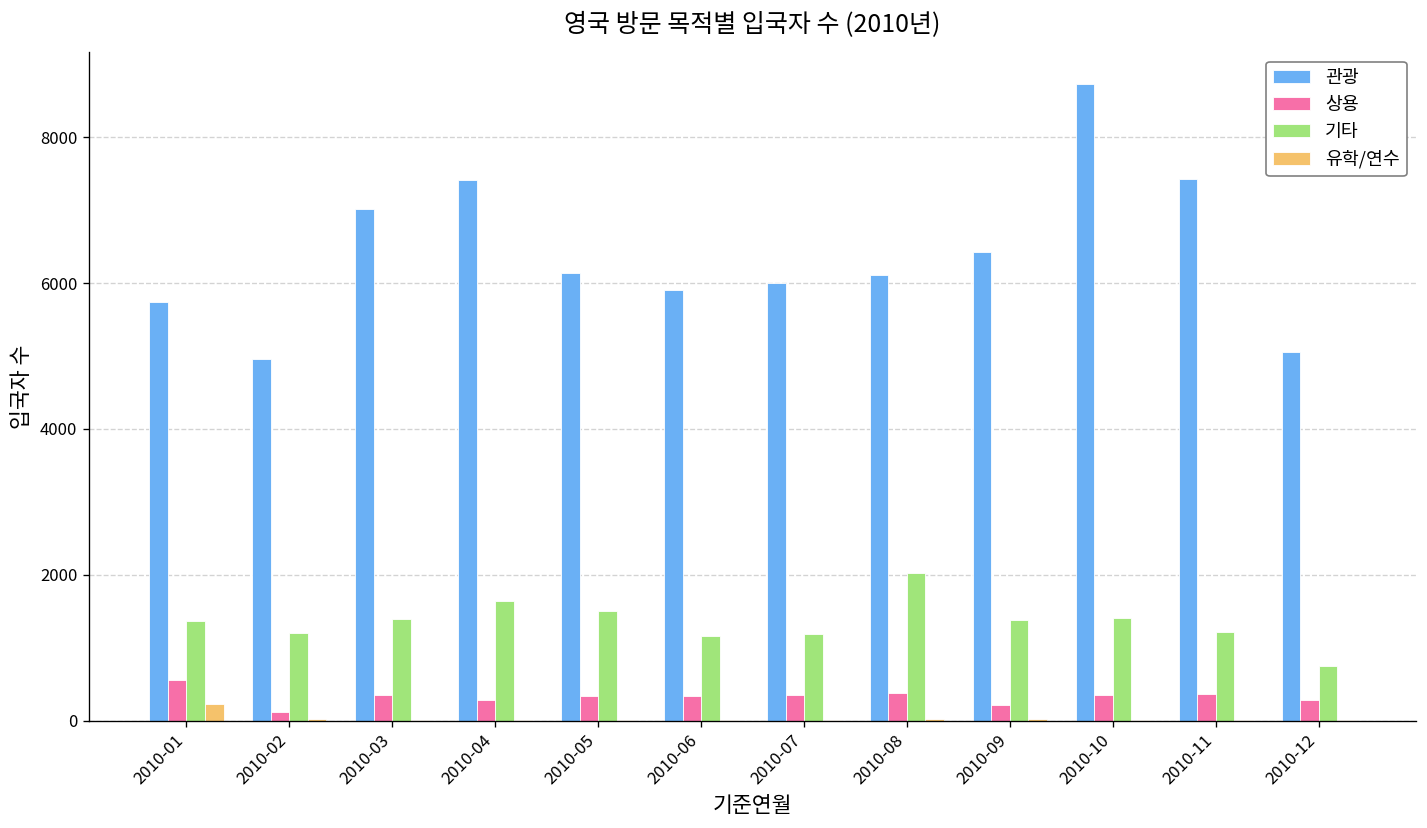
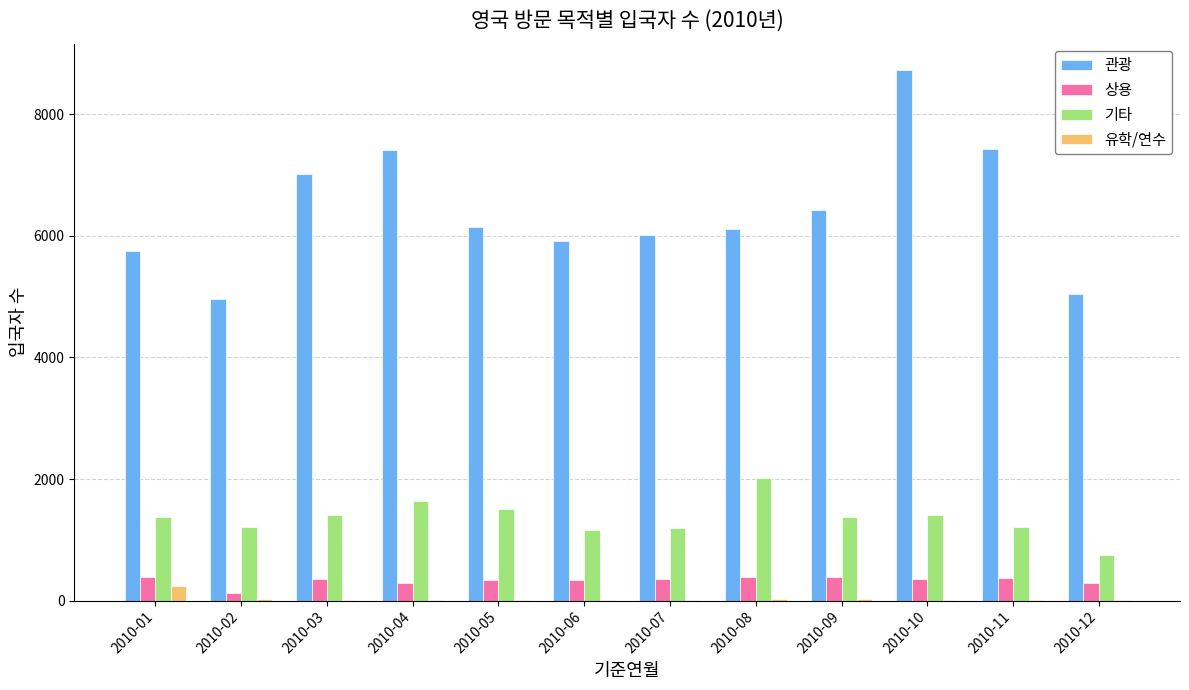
상용, 2010-01: 600 -> 400
상용, 2010-09: 200 -> 400
